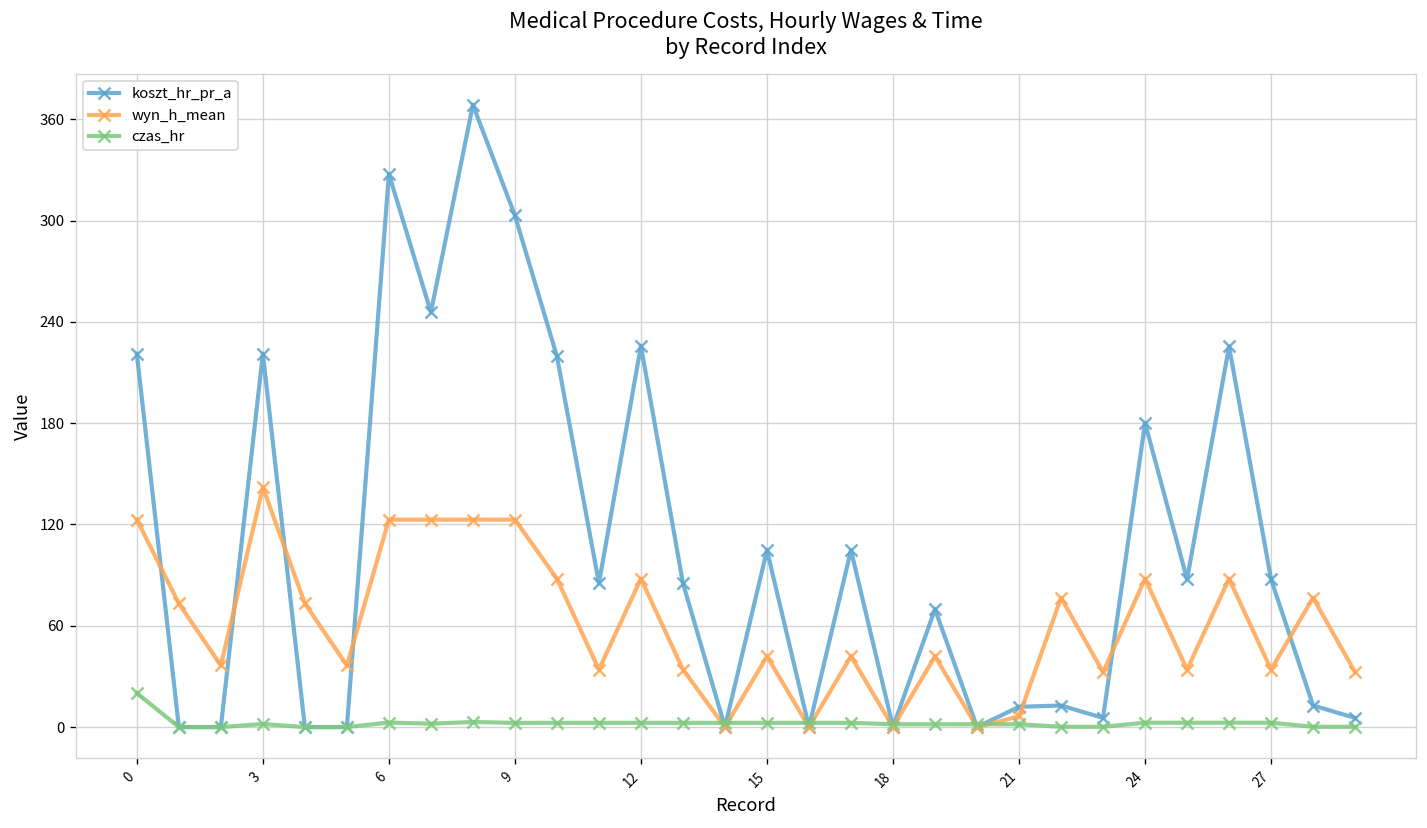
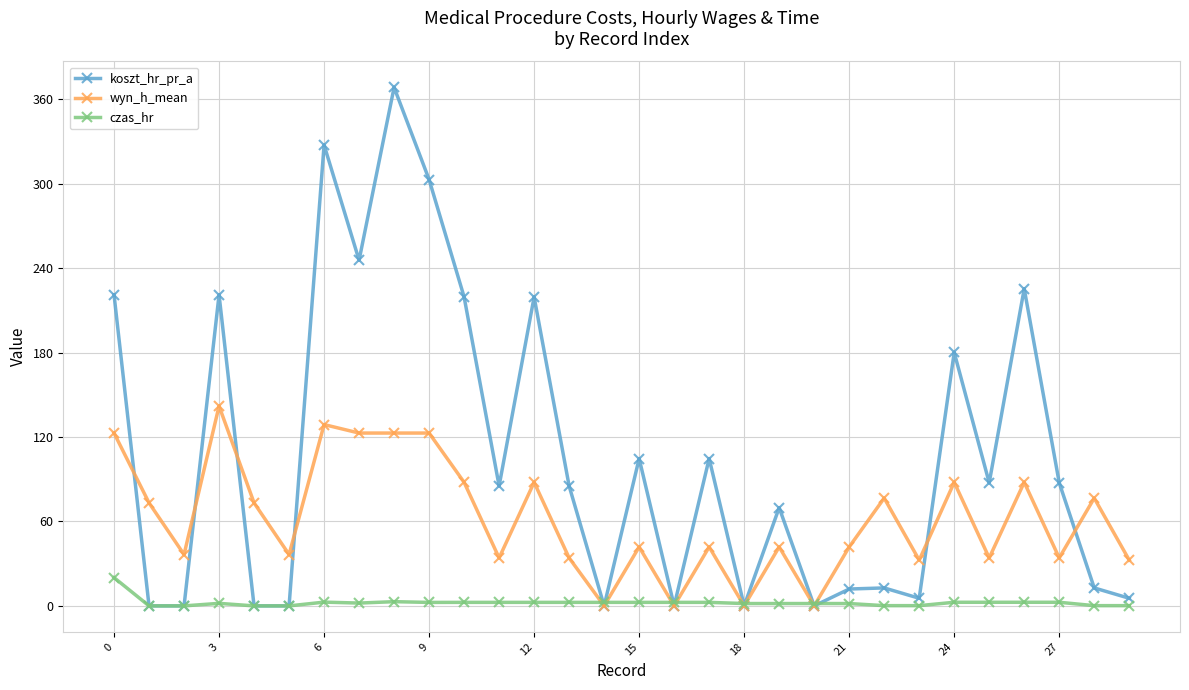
wyn_h_mean, 6: 123 -> 129
koszt_hr_pr_a, 12: 226 -> 220
wyn_h_mean, 21: 6 -> 42
